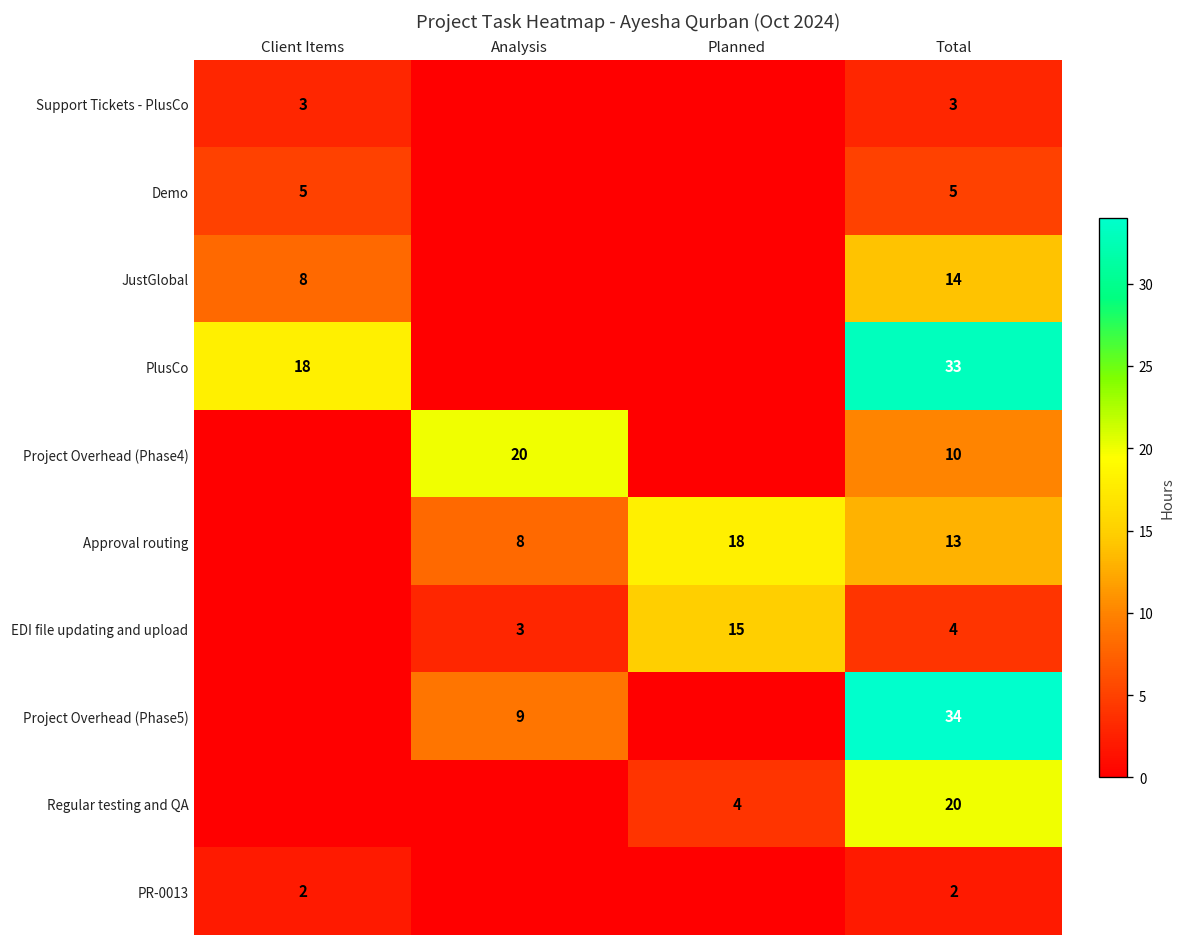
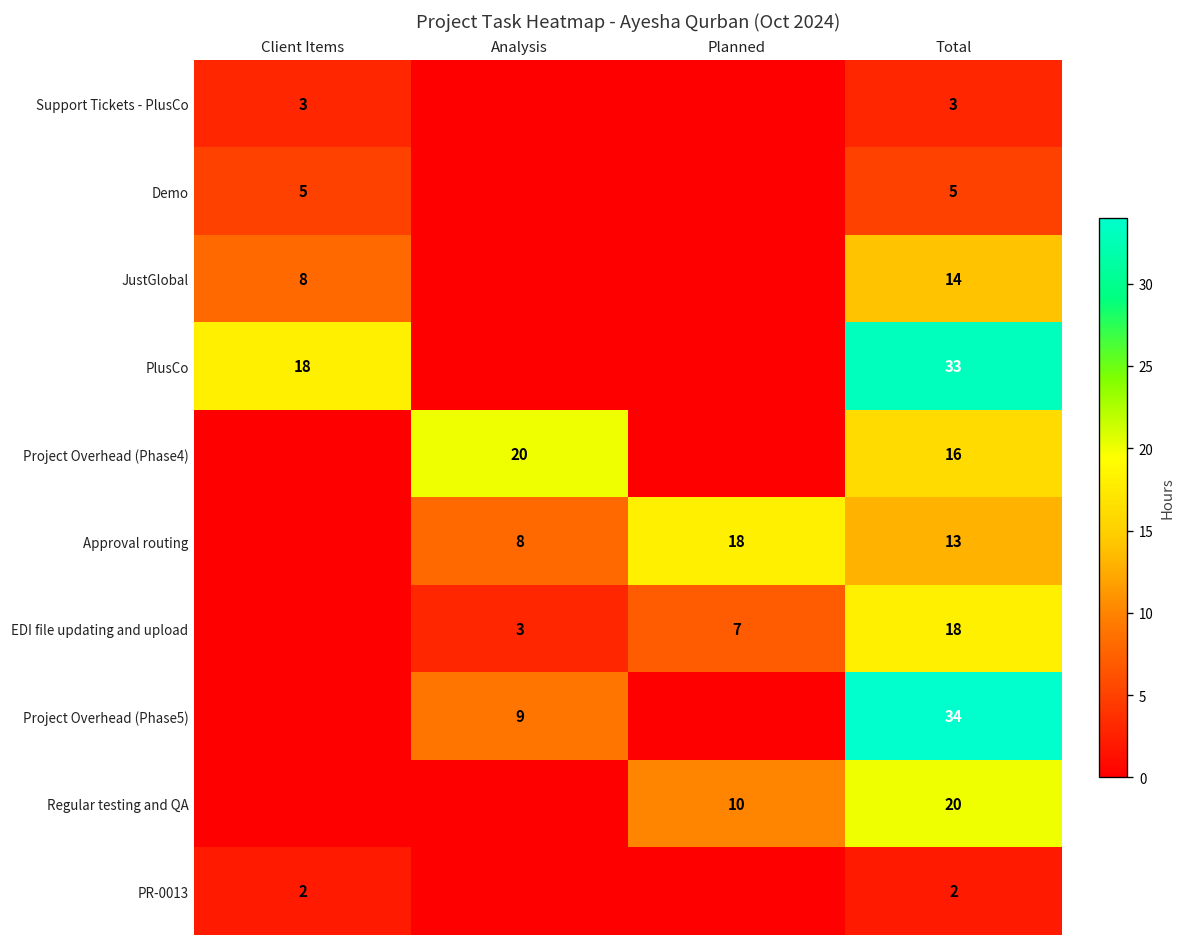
Project Overhead (Phase4), Total: 10 -> 16
EDI file updating and upload, Planned: 15 -> 7
EDI file updating and upload, Total: 4 -> 18
Regular testing and QA, Planned: 4 -> 10
